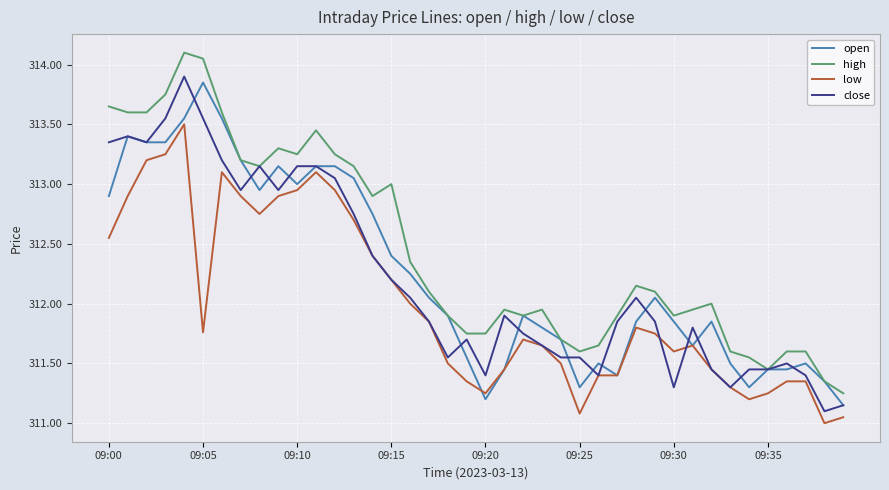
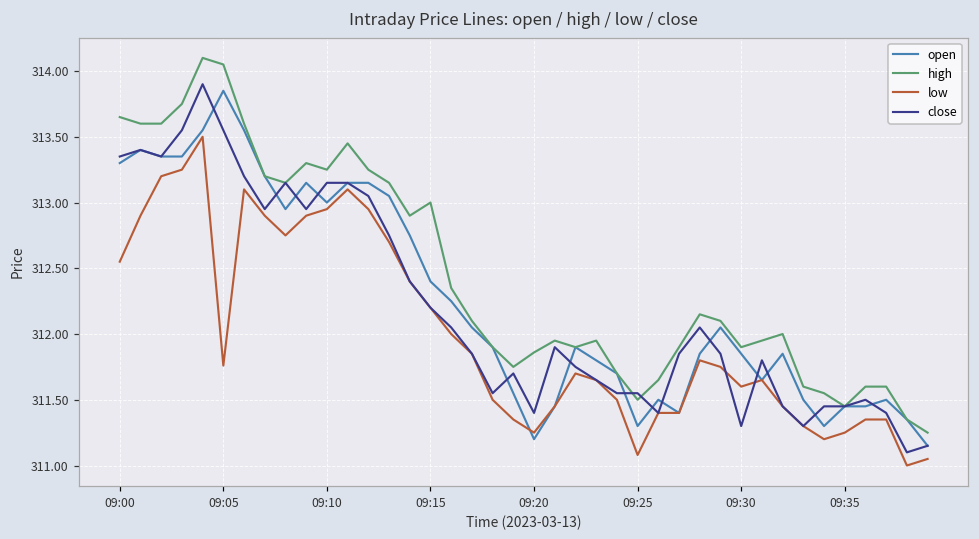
open, 09:00: 312.9 -> 313.3
high, 09:20: 311.75 -> 311.86
high, 09:25: 311.6 -> 311.5
